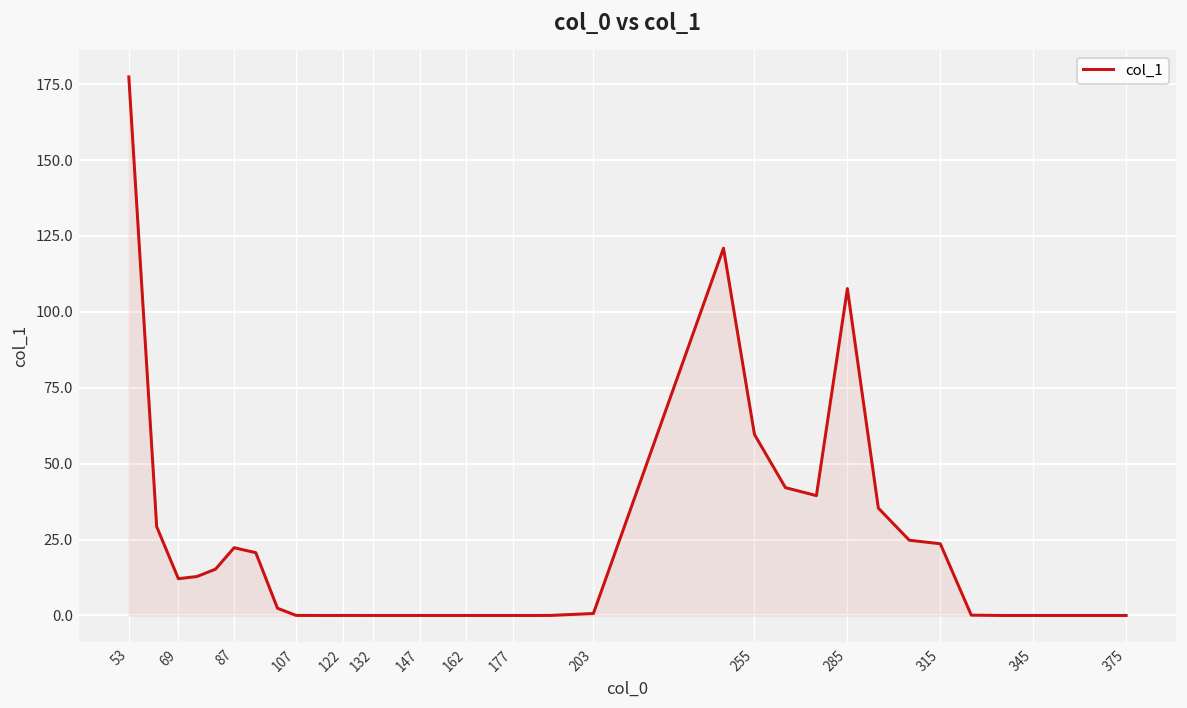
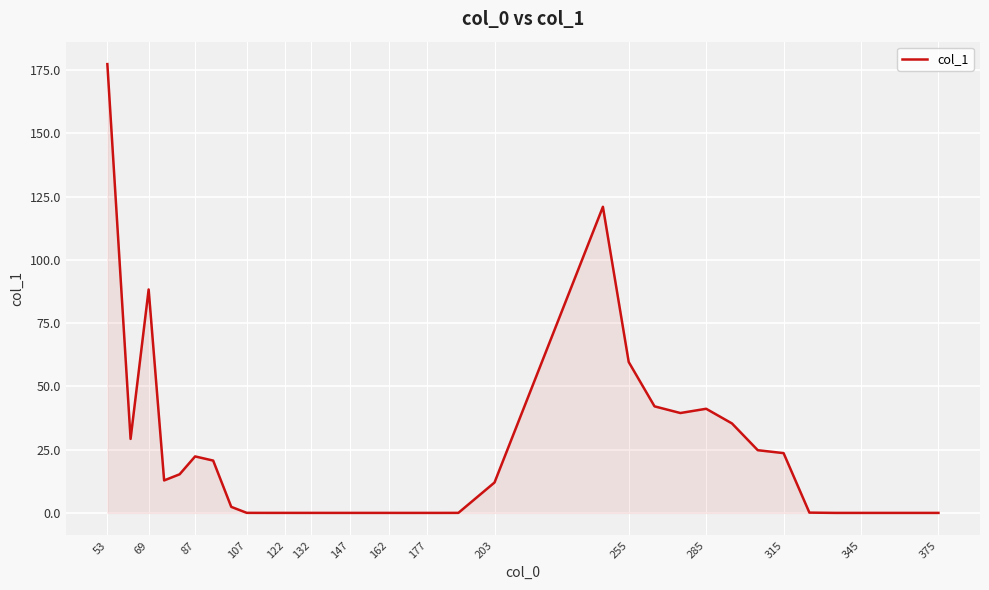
69: 12 -> 88
203: 1 -> 12
285: 108 -> 41
